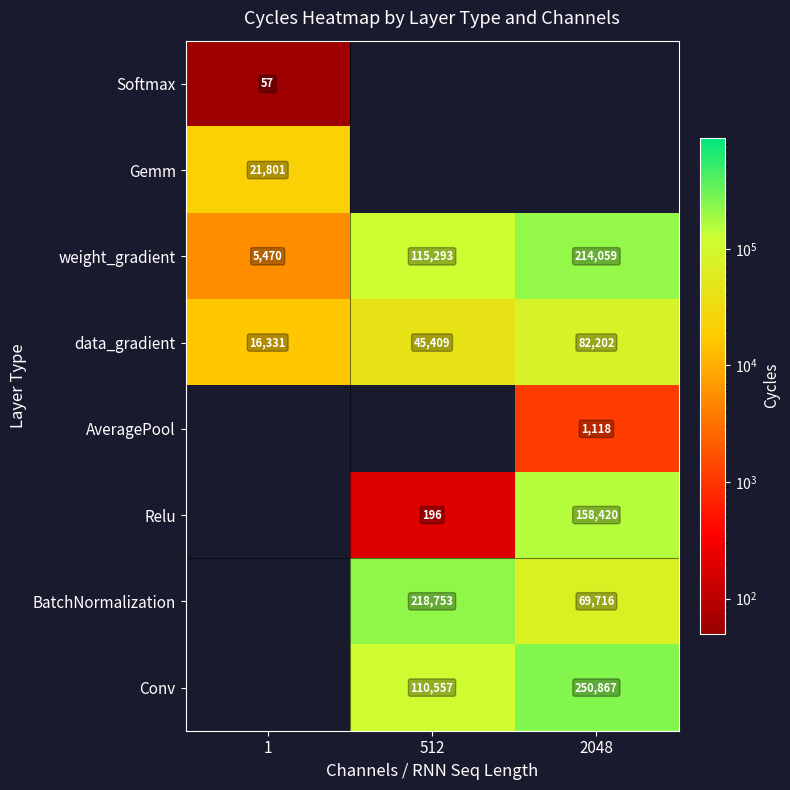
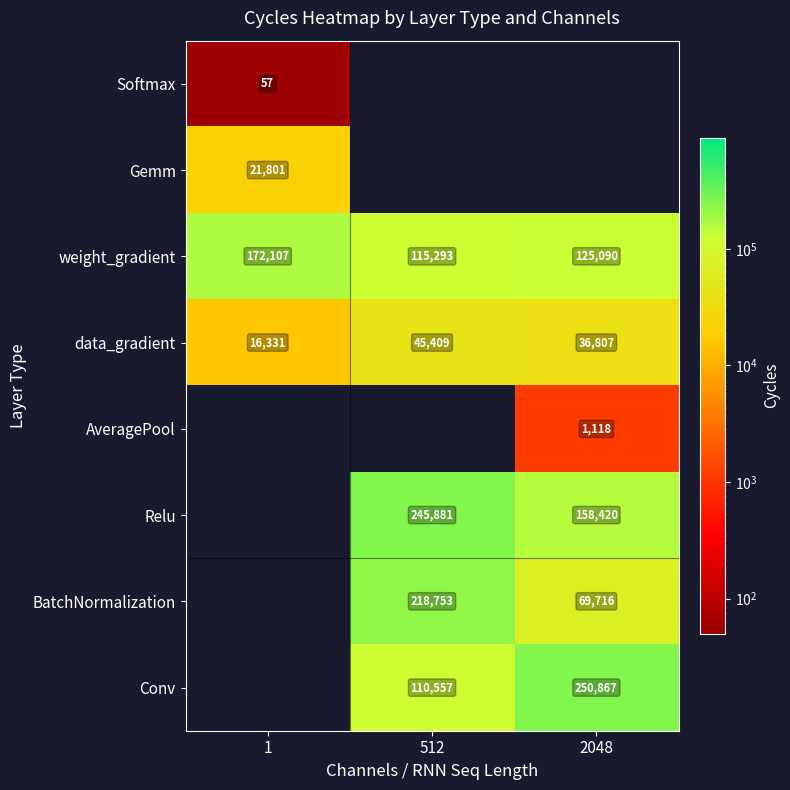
weight_gradient, 1: 5,470 -> 172,107
weight_gradient, 2048: 214,059 -> 125,090
data_gradient, 2048: 82,202 -> 36,807
Relu, 512: 196 -> 245,881
